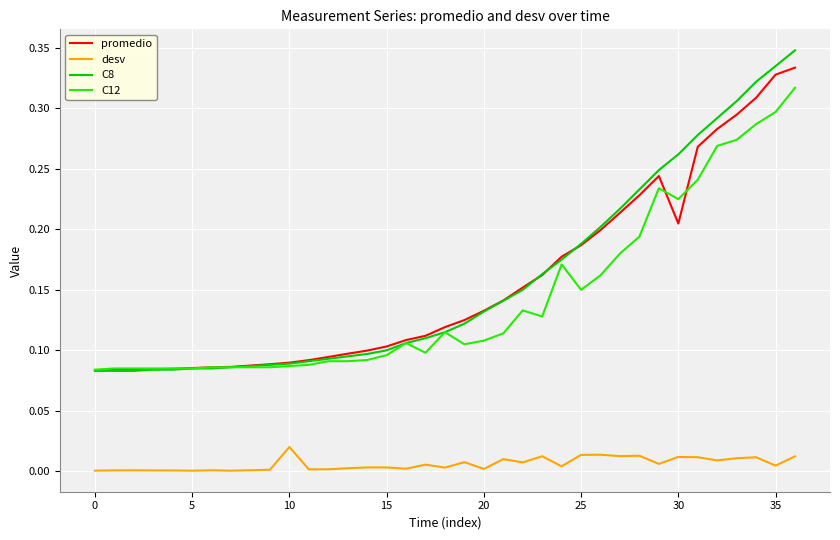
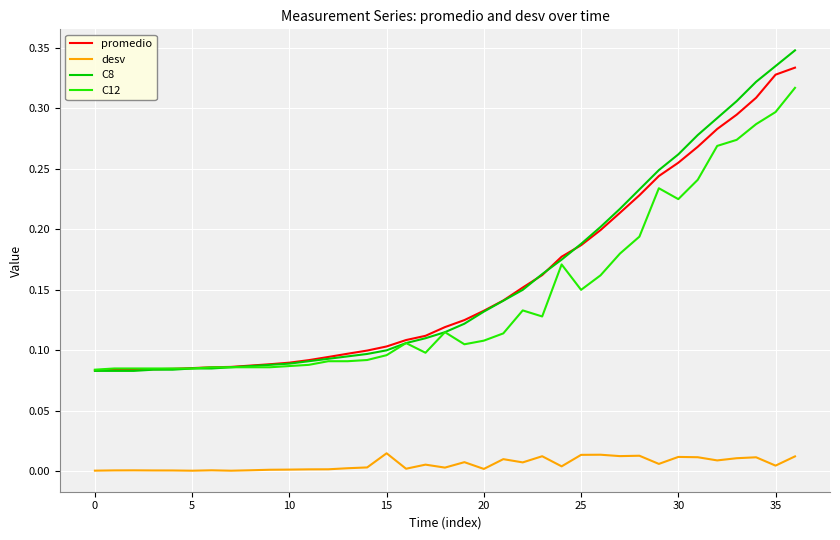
desv, 10: 0.020 -> 0.001
desv, 15: 0.003 -> 0.015
promedio, 30: 0.205 -> 0.255
